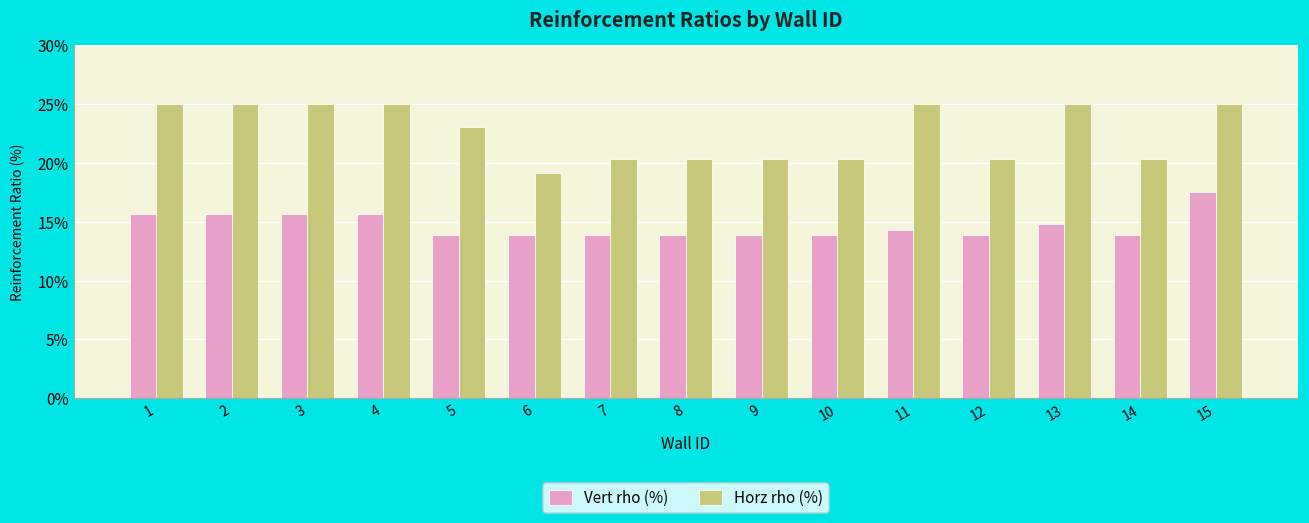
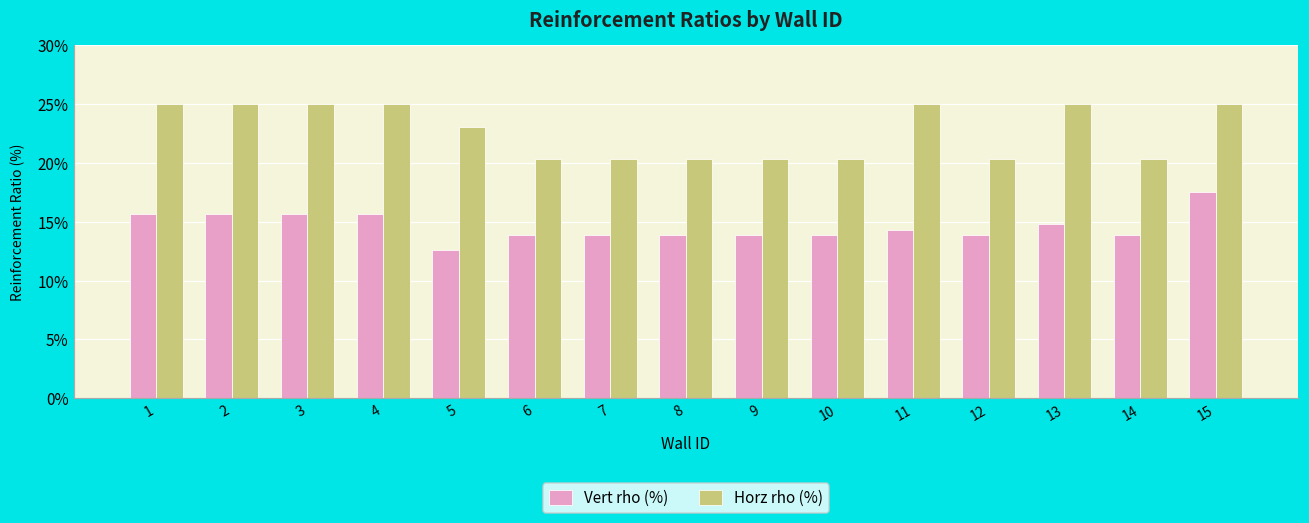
Vert rho (%), 5: 13.9% -> 12.6%
Horz rho (%), 6: 19.1% -> 20.4%
